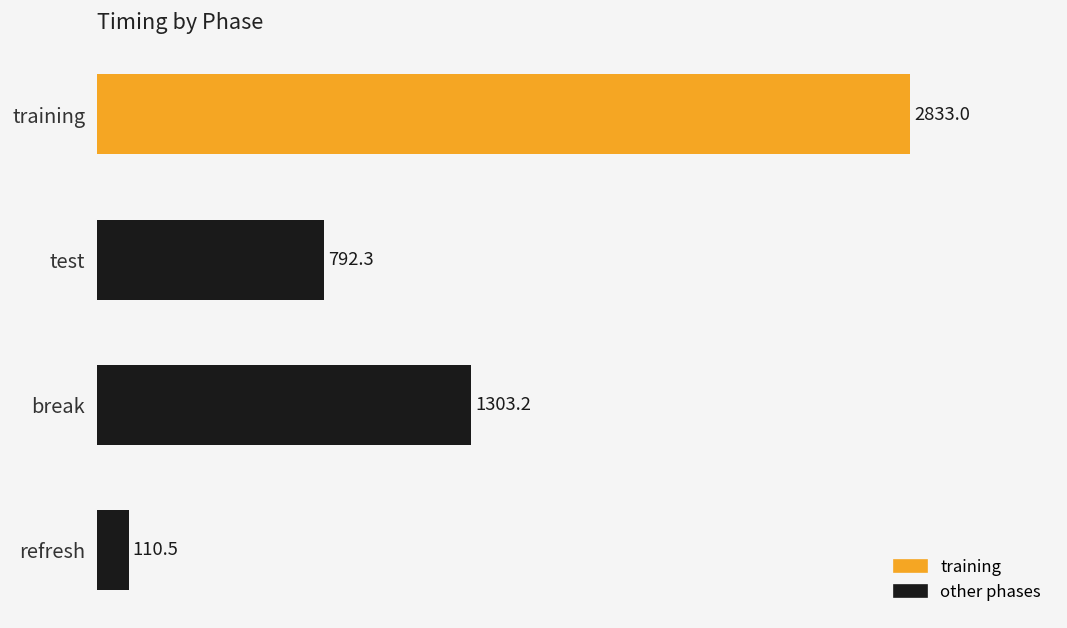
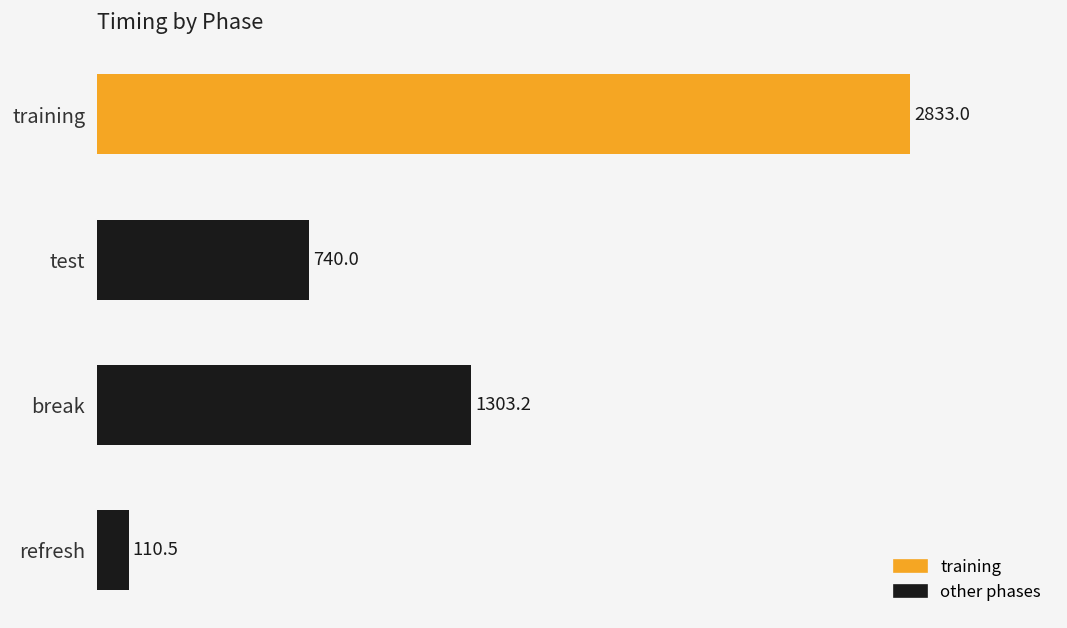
test: 792.3 -> 740.0
